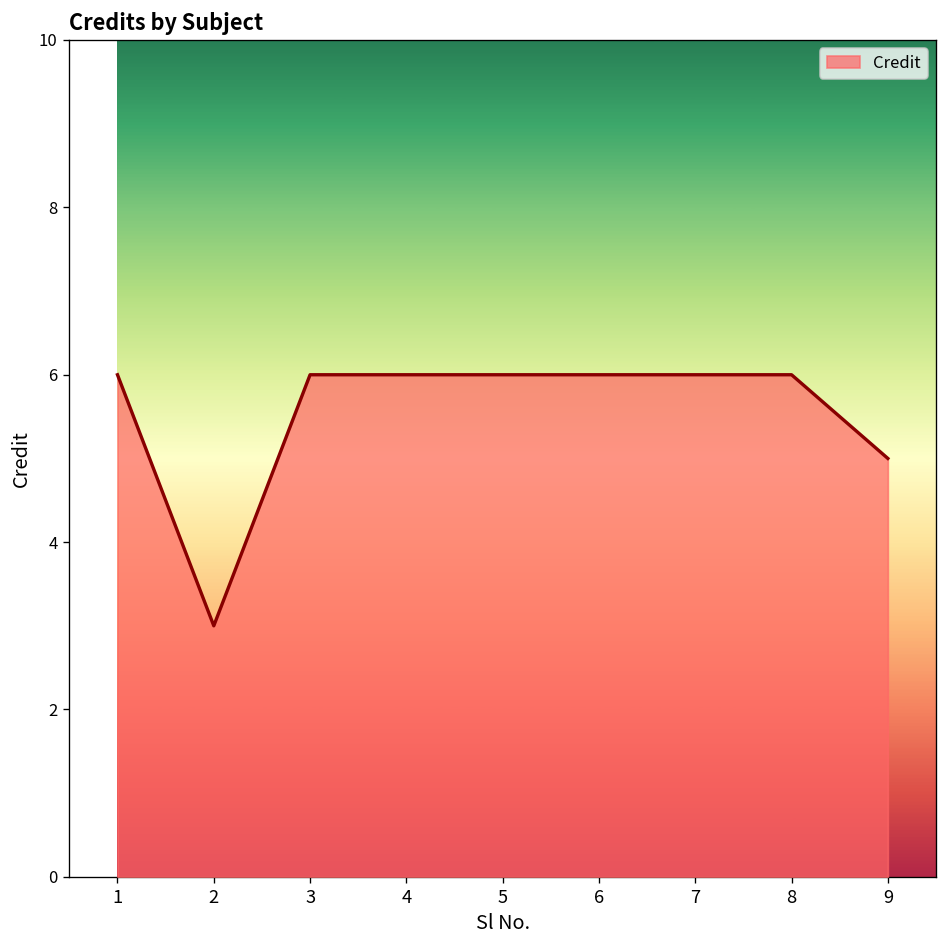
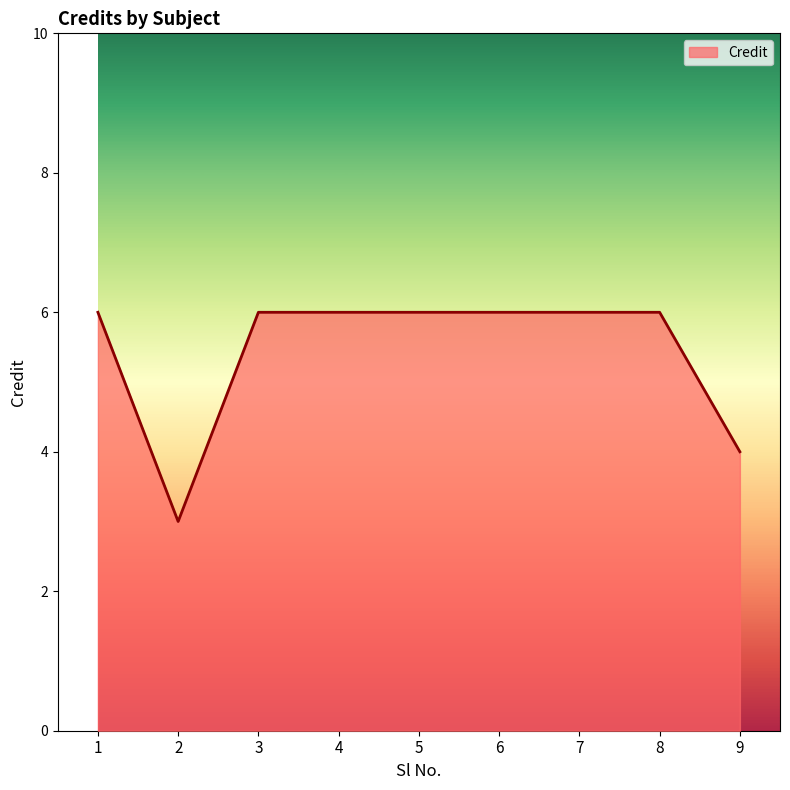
9: 5 -> 4
